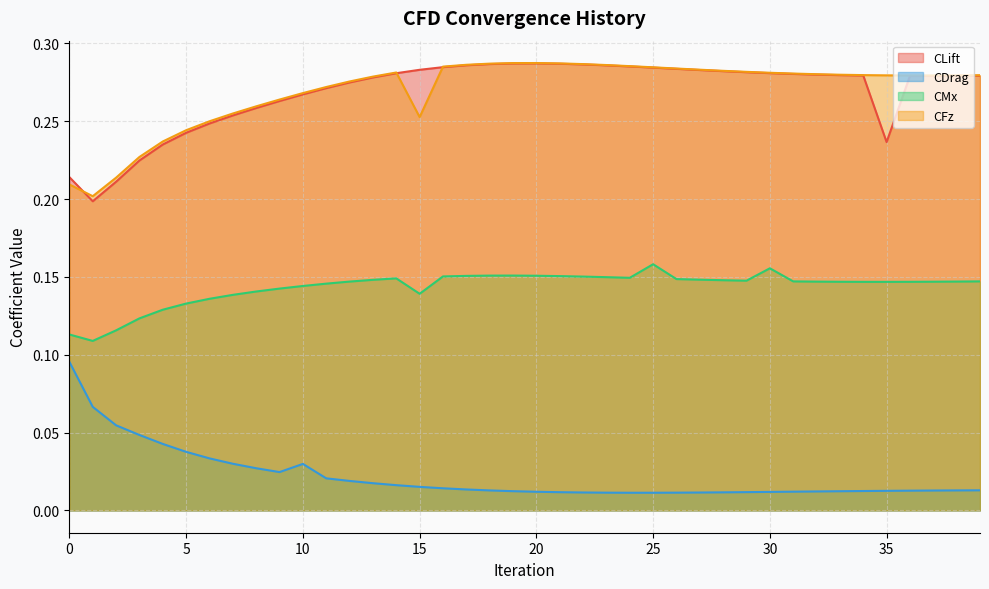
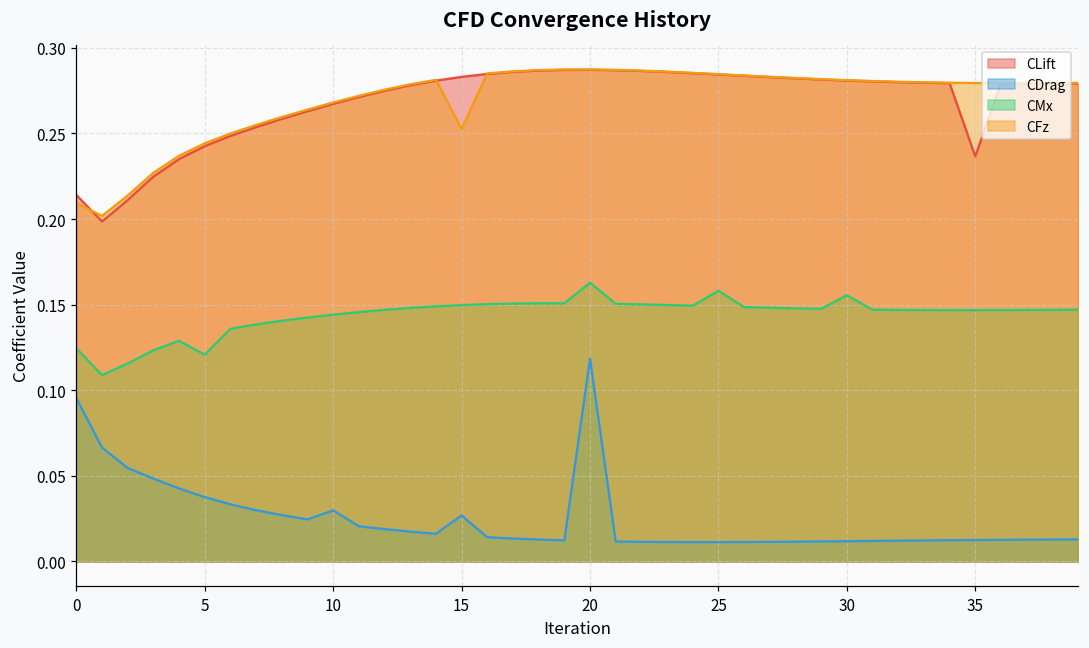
CMx, 0: 0.113 -> 0.124
CMx, 5: 0.133 -> 0.121
CDrag, 15: 0.015 -> 0.027
CMx, 15: 0.139 -> 0.150
CDrag, 20: 0.012 -> 0.119
CMx, 20: 0.151 -> 0.163
